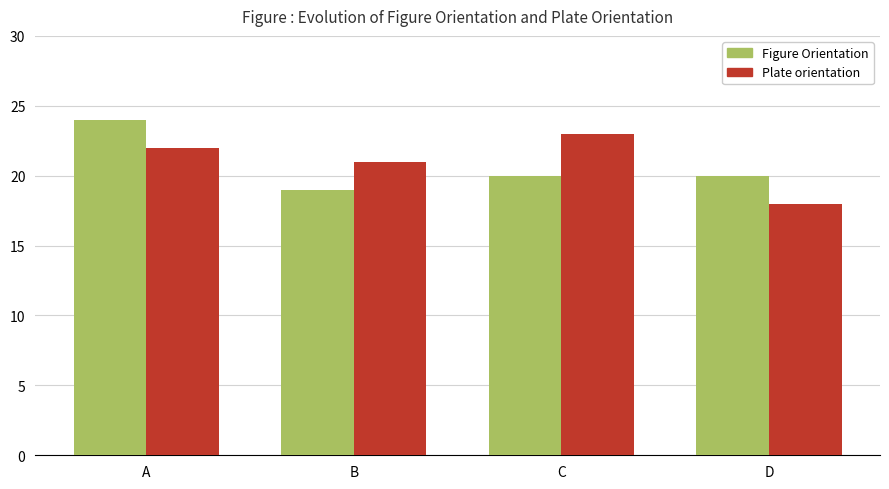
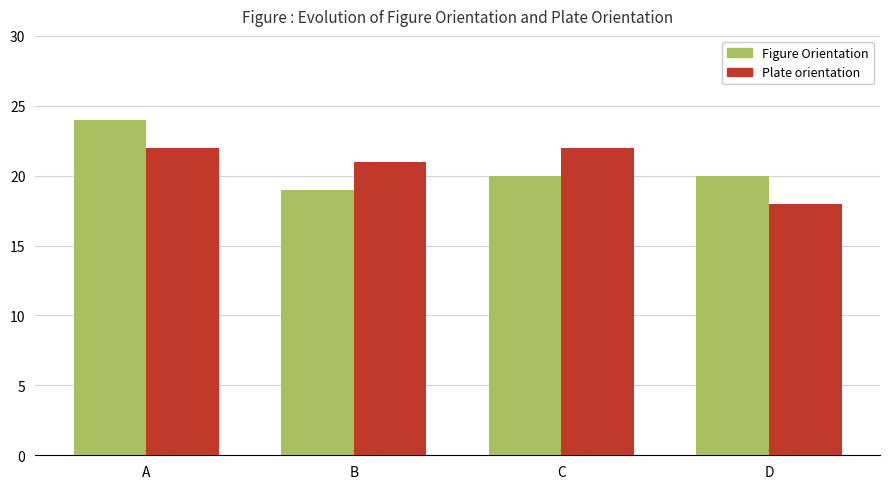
Plate orientation, C: 23 -> 22
